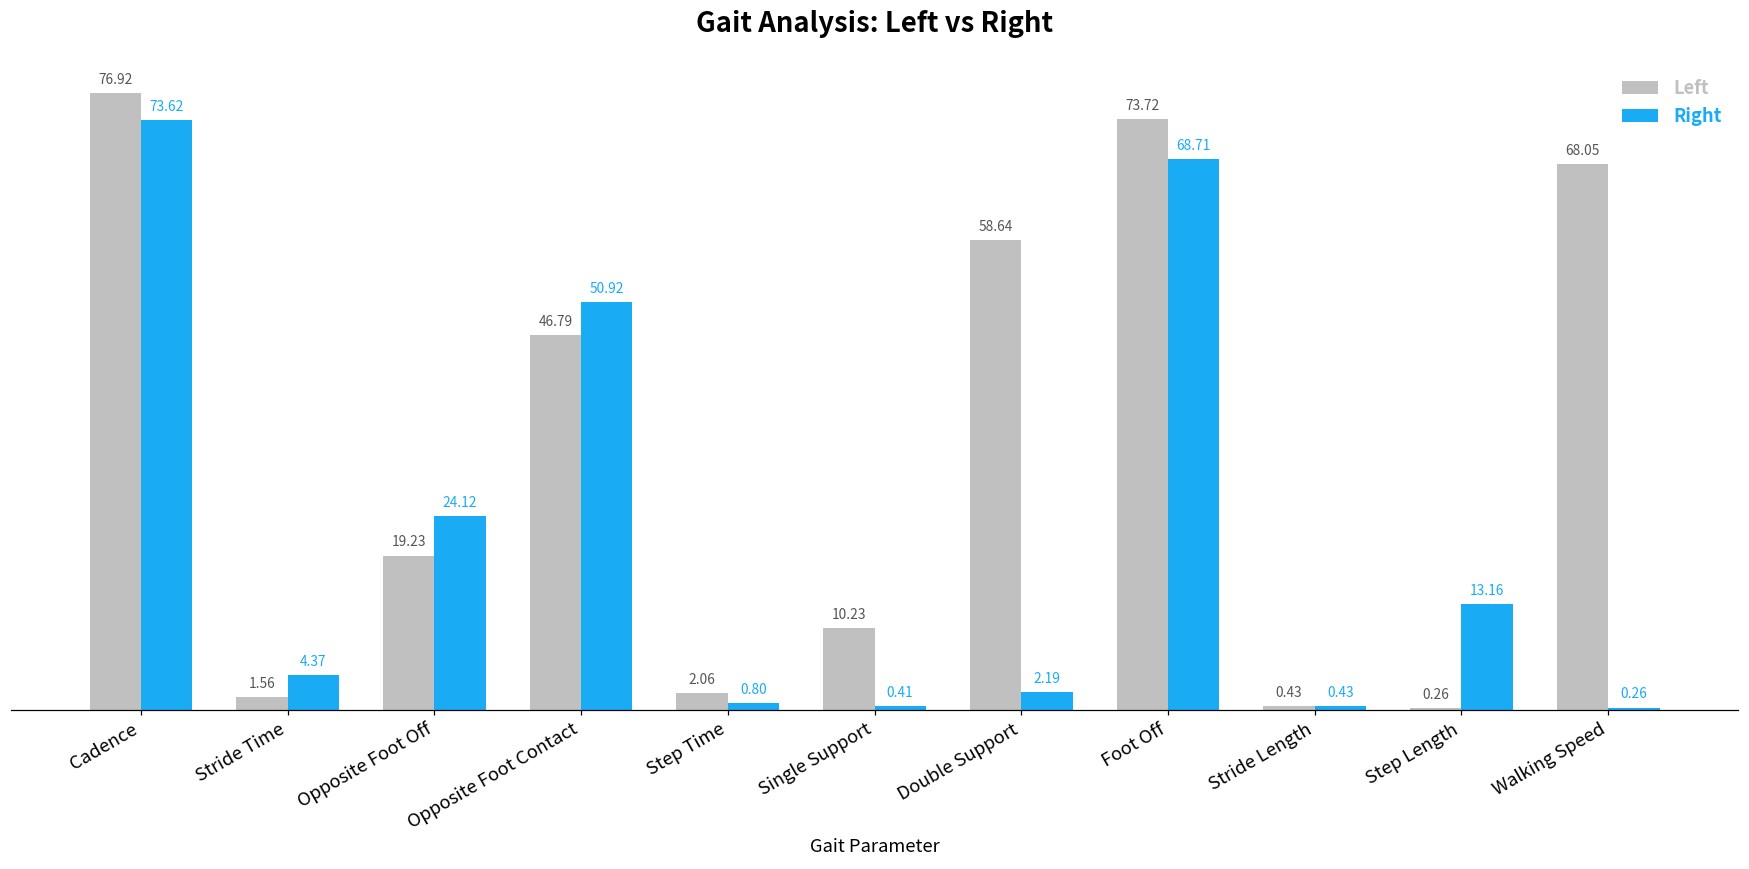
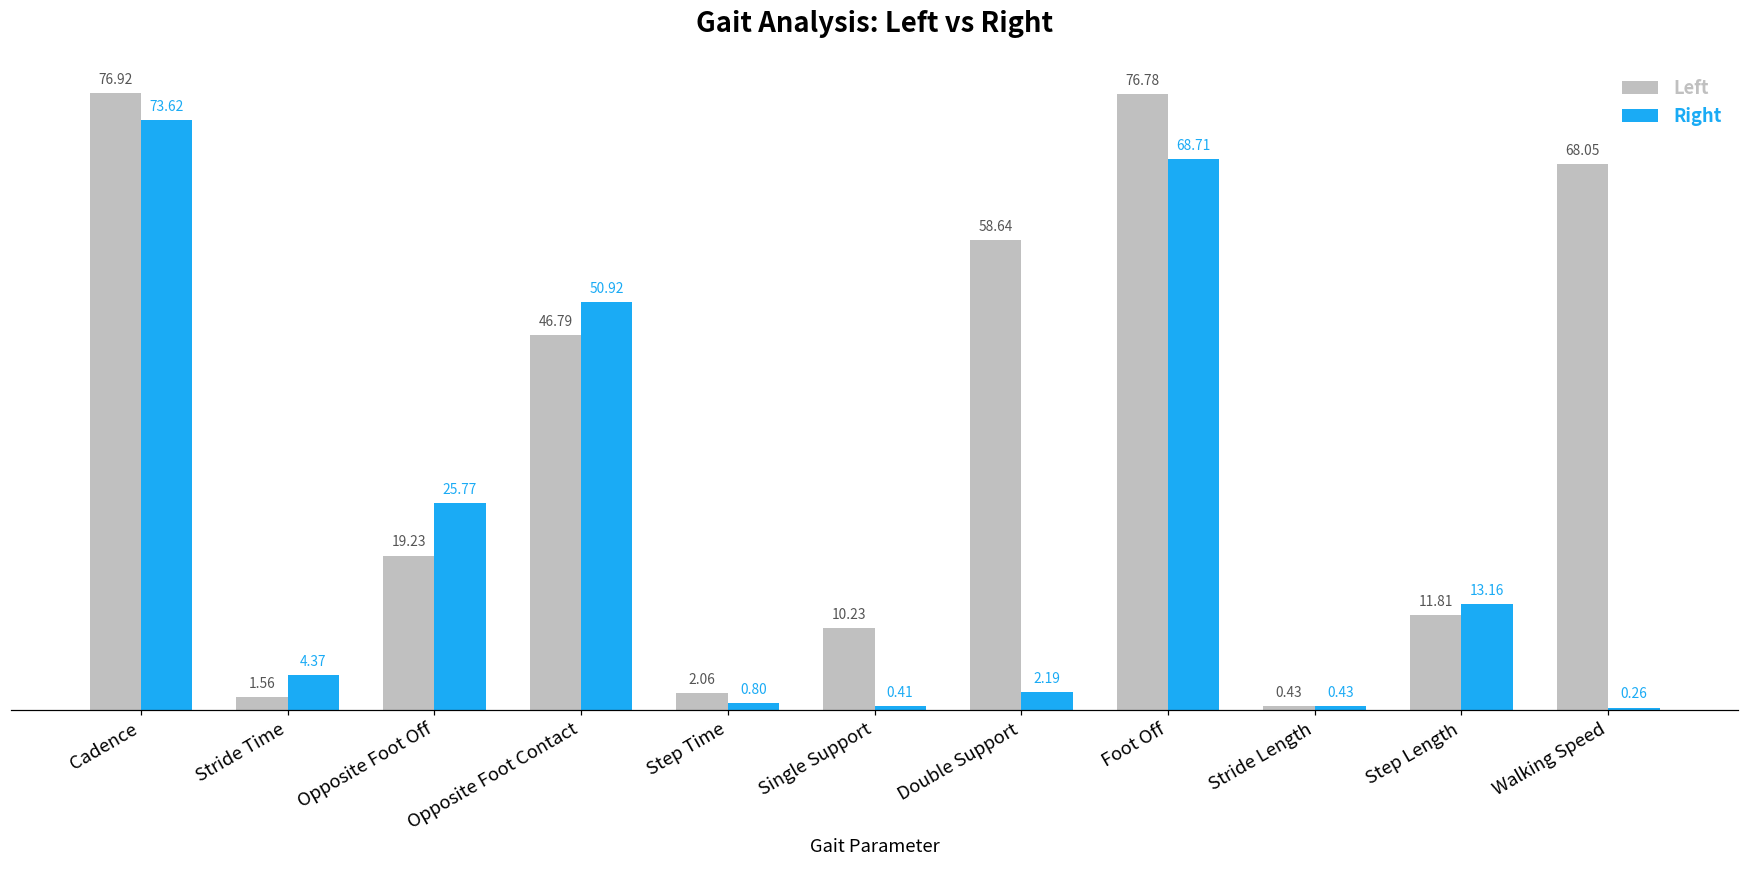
Right, Opposite Foot Off: 24.12 -> 25.77
Left, Foot Off: 73.72 -> 76.78
Left, Step Length: 0.26 -> 11.81
